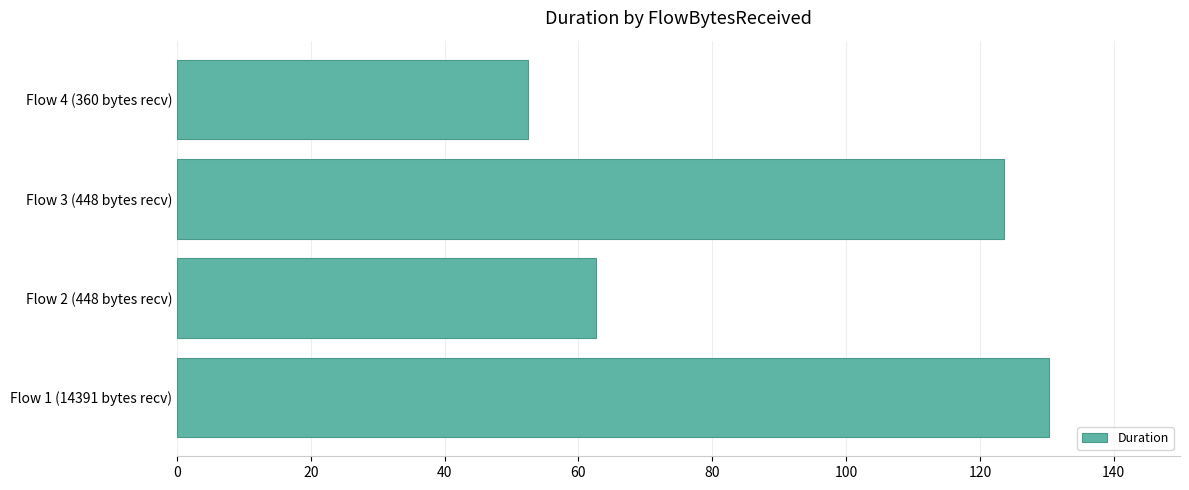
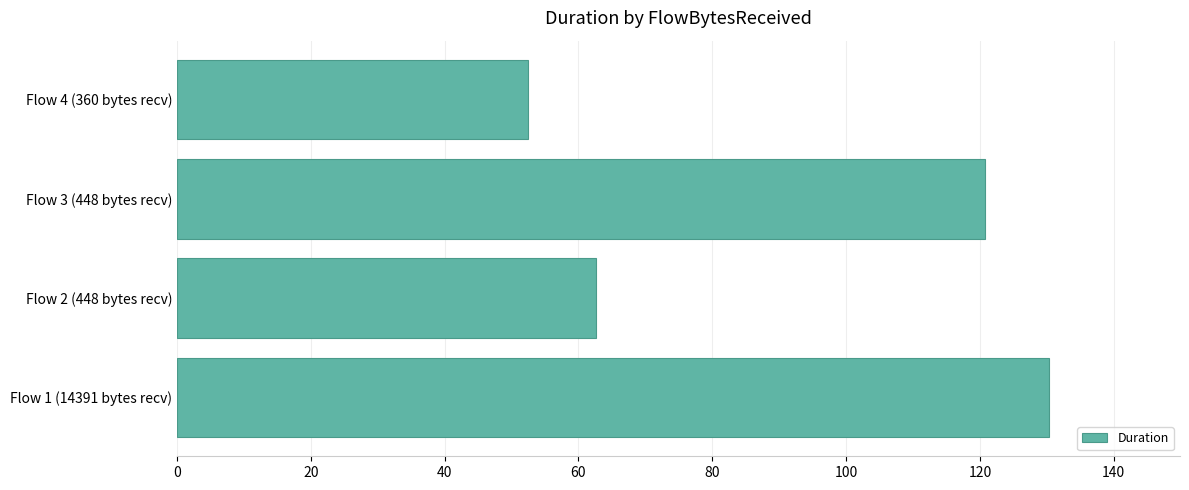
Flow 3 (448 bytes recv): 124 -> 121
